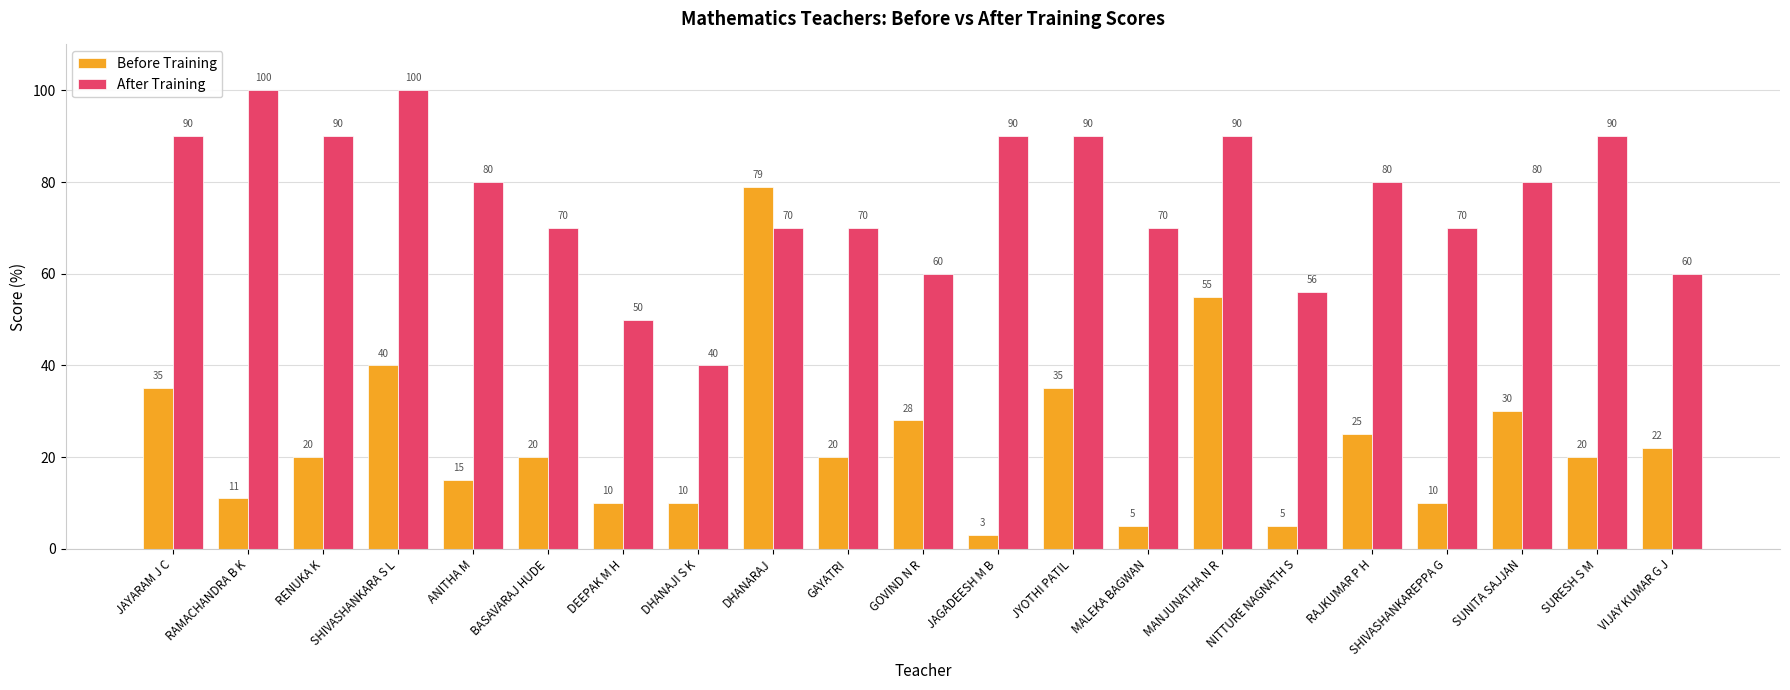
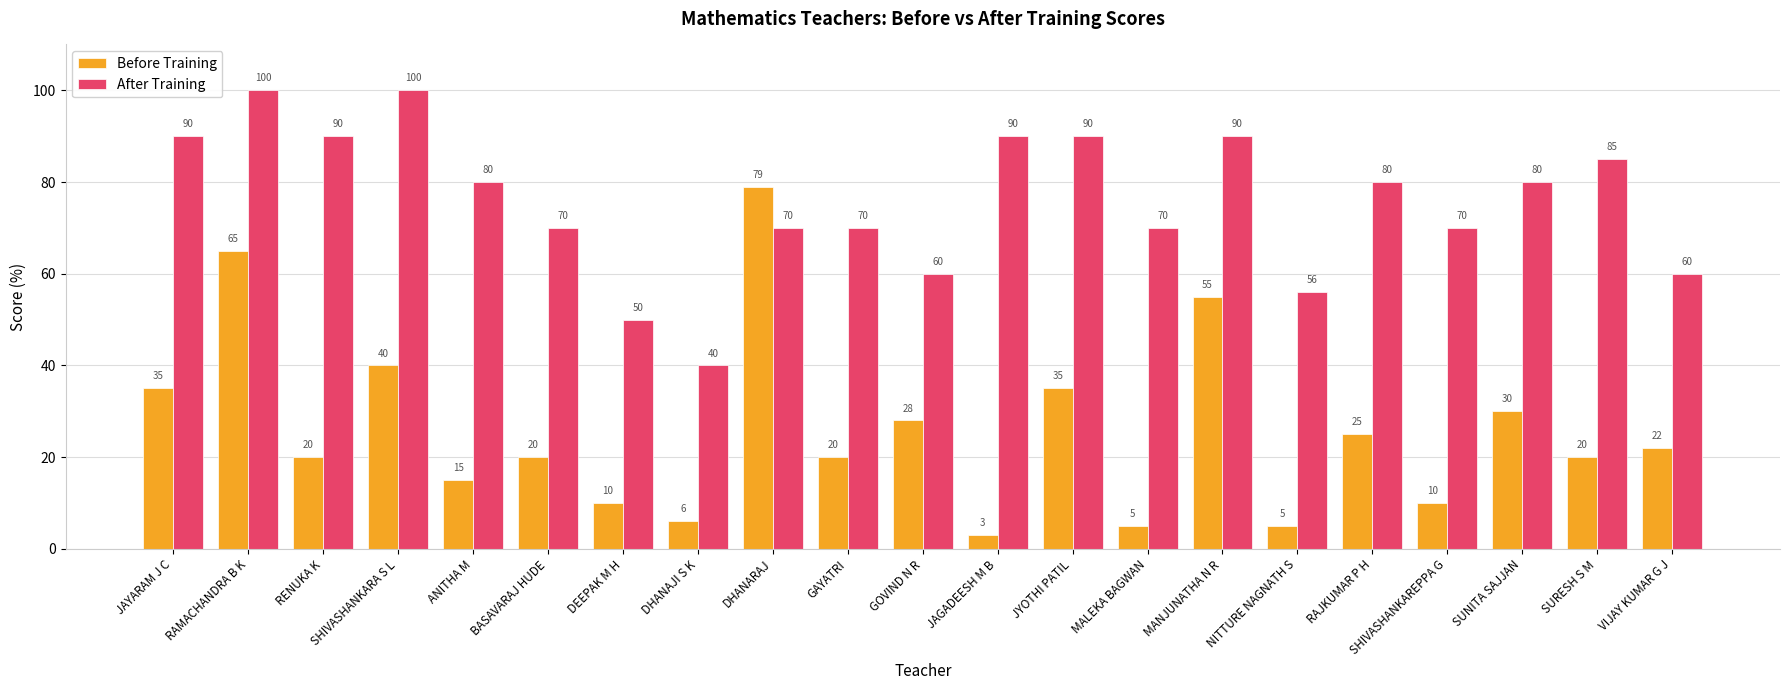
Before Training, RAMACHANDRA B K: 11 -> 65
Before Training, DHANAJI S K: 10 -> 6
After Training, SURESH S M: 90 -> 85
